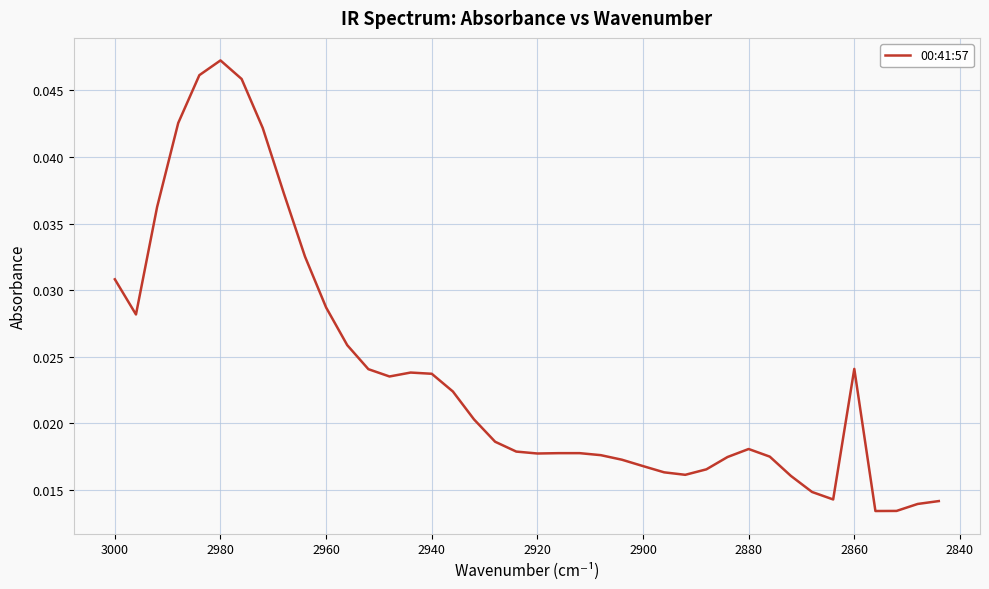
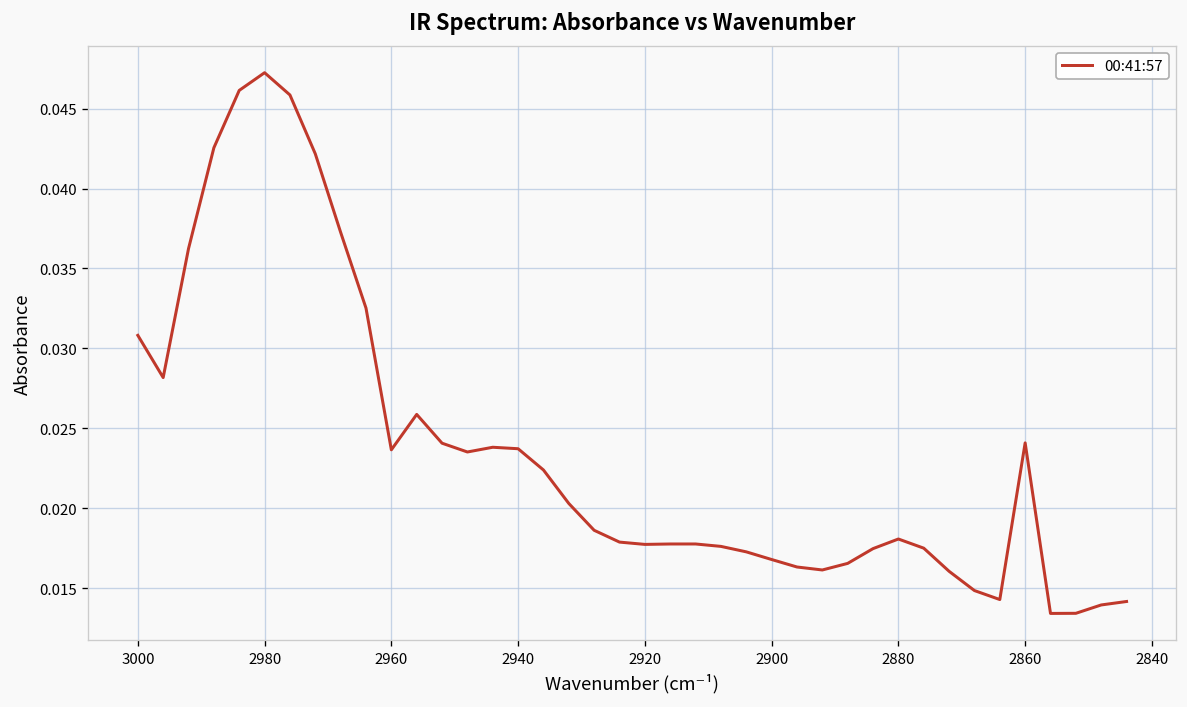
2960: 0.0287 -> 0.0237
